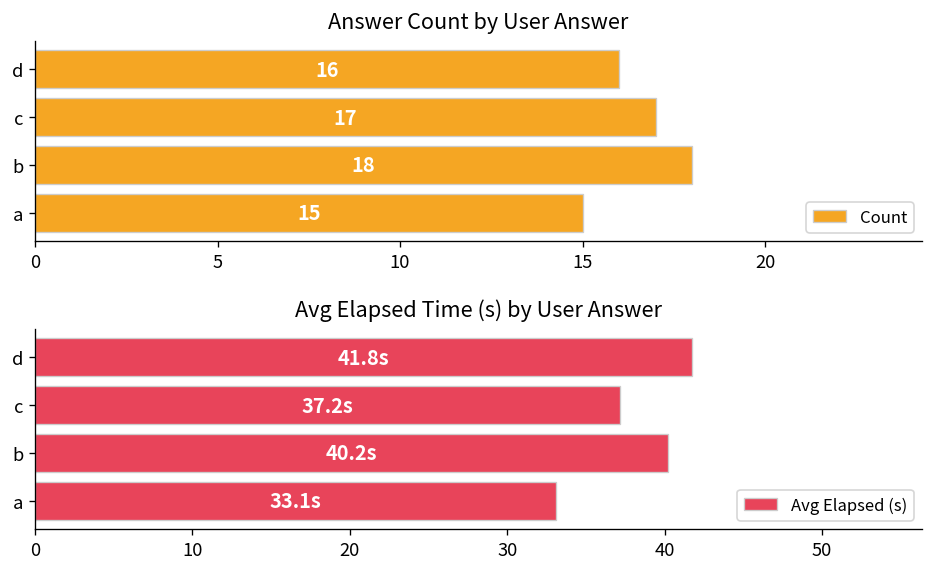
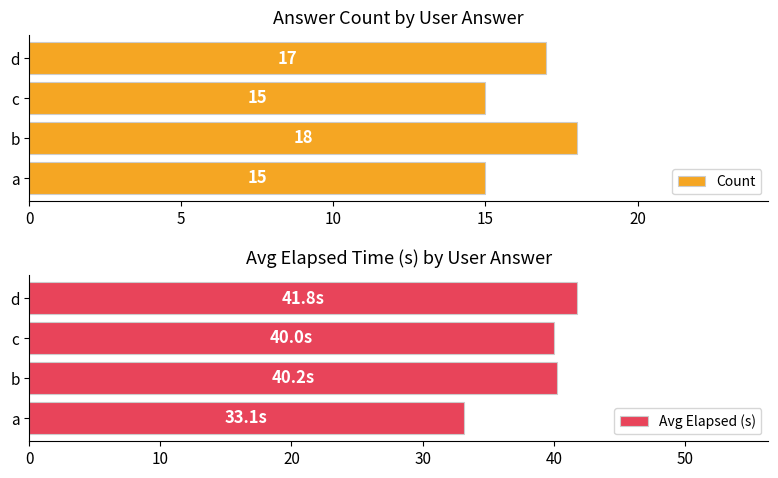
Answer Count by User Answer, d: 16 -> 17
Answer Count by User Answer, c: 17 -> 15
Avg Elapsed Time (s) by User Answer, c: 37.2s -> 40.0s
